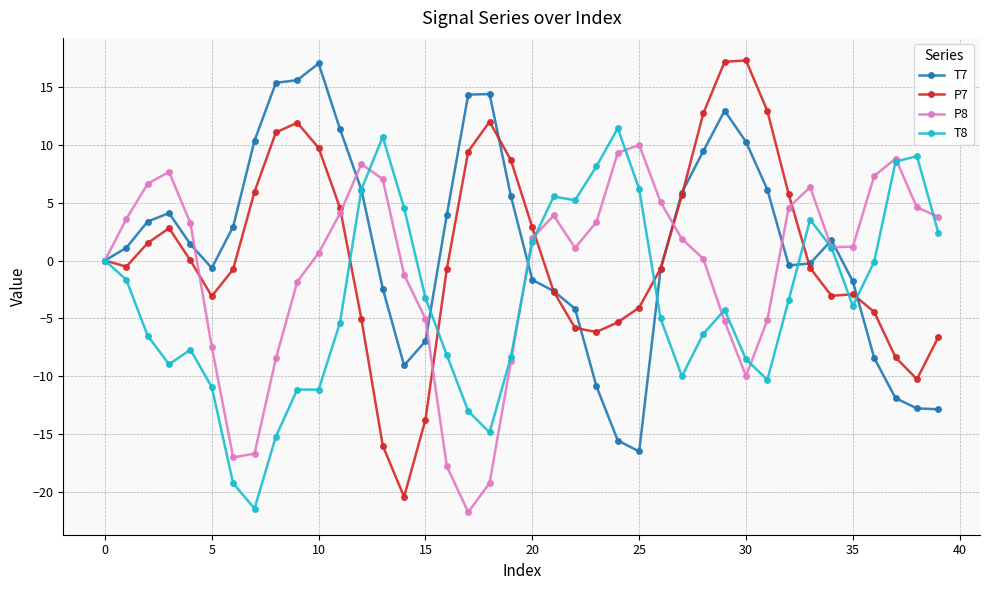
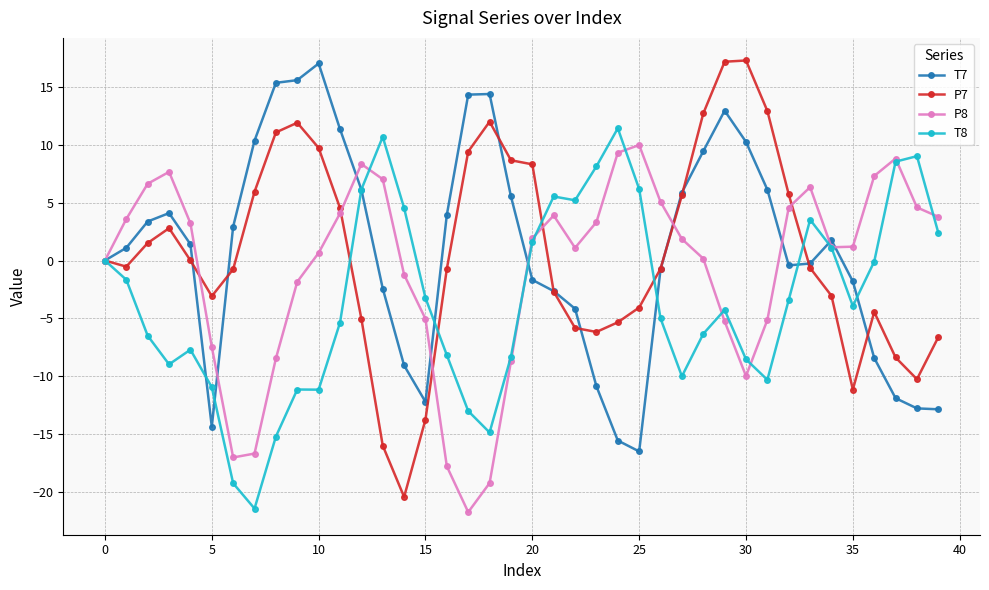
T7, 5: -0.7 -> -14.4
T7, 15: -7.0 -> -12.2
P7, 20: 2.9 -> 8.3
P7, 35: -2.9 -> -11.2
